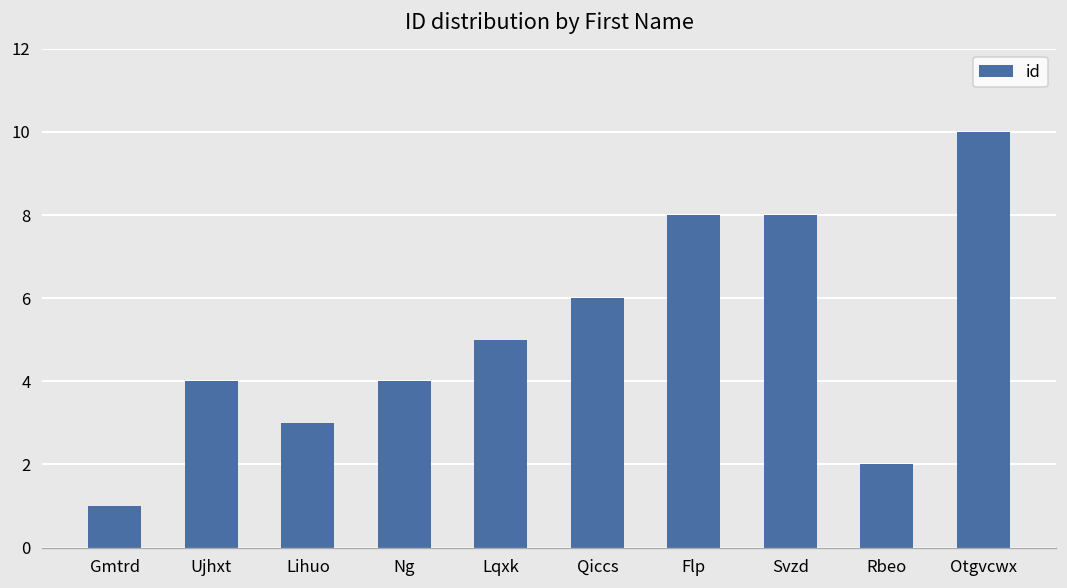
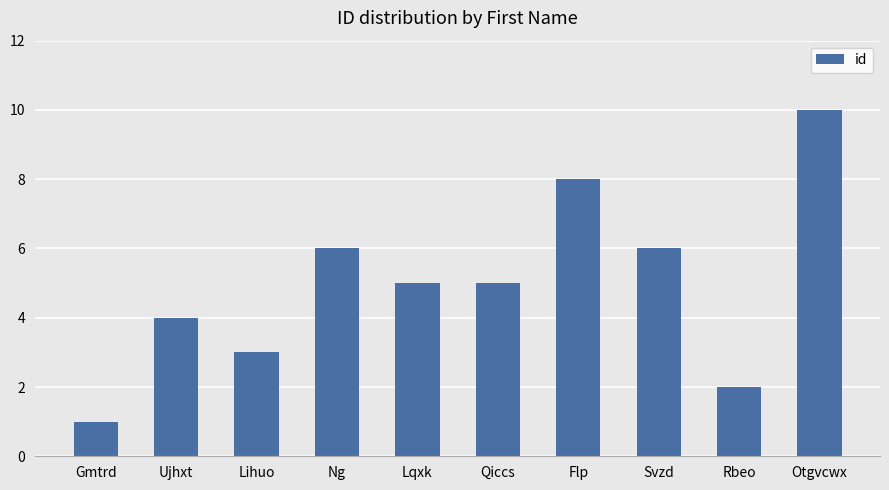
Ng: 4 -> 6
Qiccs: 6 -> 5
Svzd: 8 -> 6
